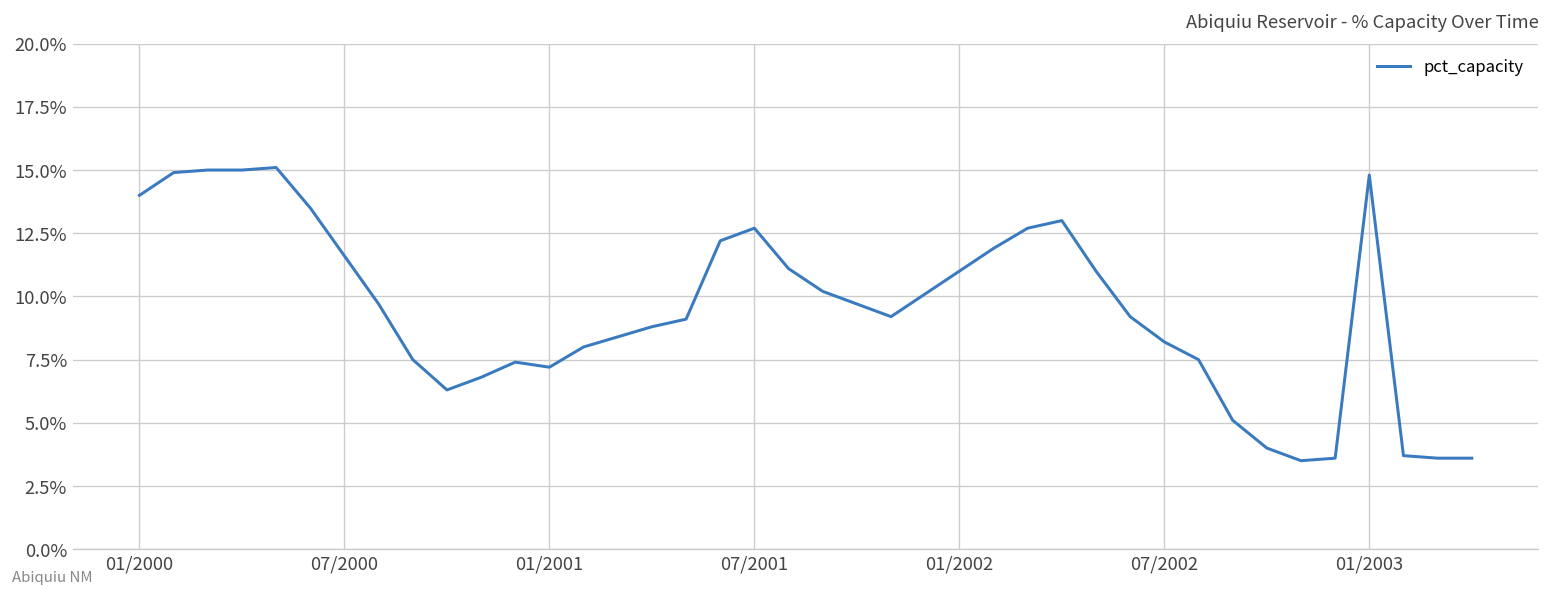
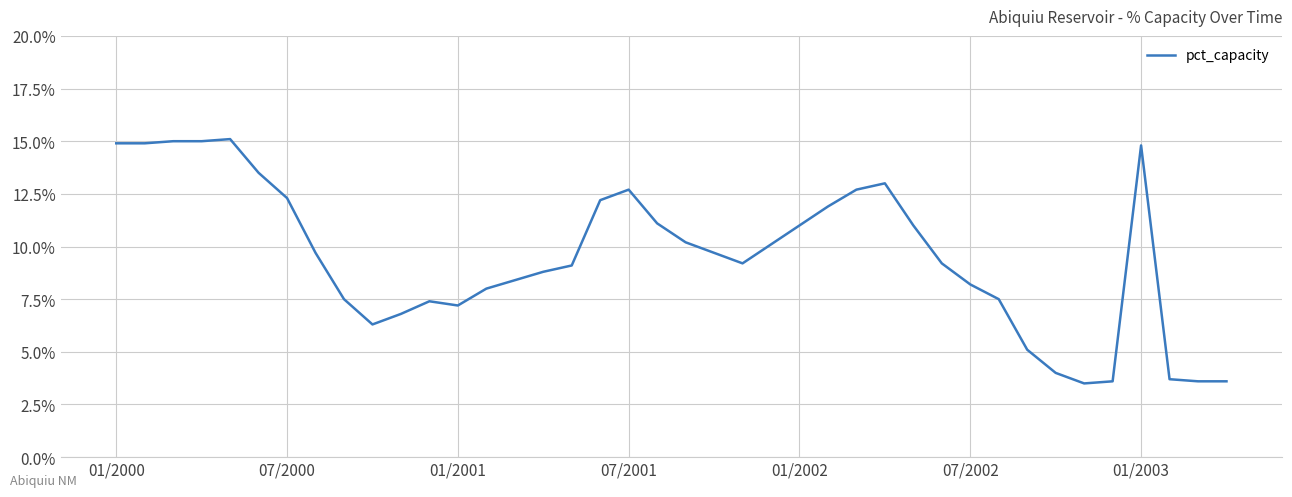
01/2000: 14.0% -> 14.9%
07/2000: 11.6% -> 12.3%
